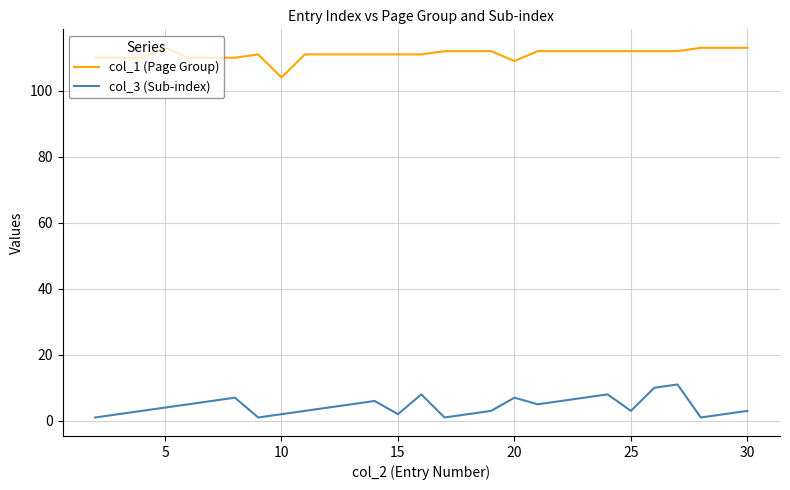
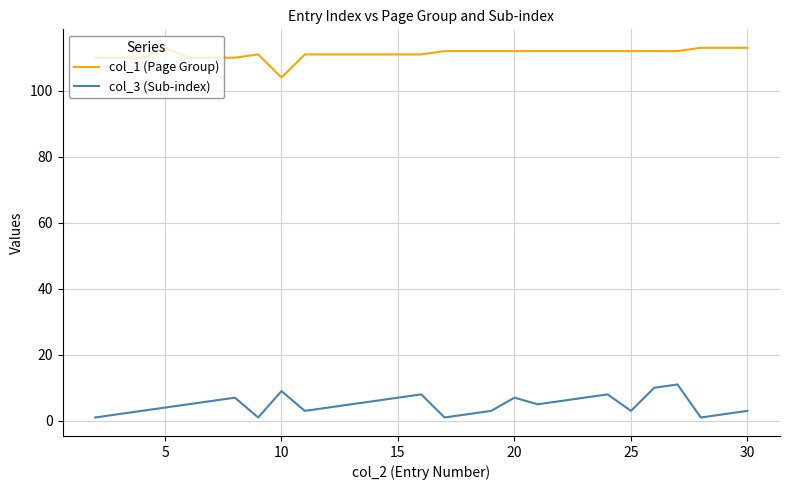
col_3 (Sub-index), 10: 2 -> 9
col_3 (Sub-index), 15: 2 -> 7
col_1 (Page Group), 20: 109 -> 112
